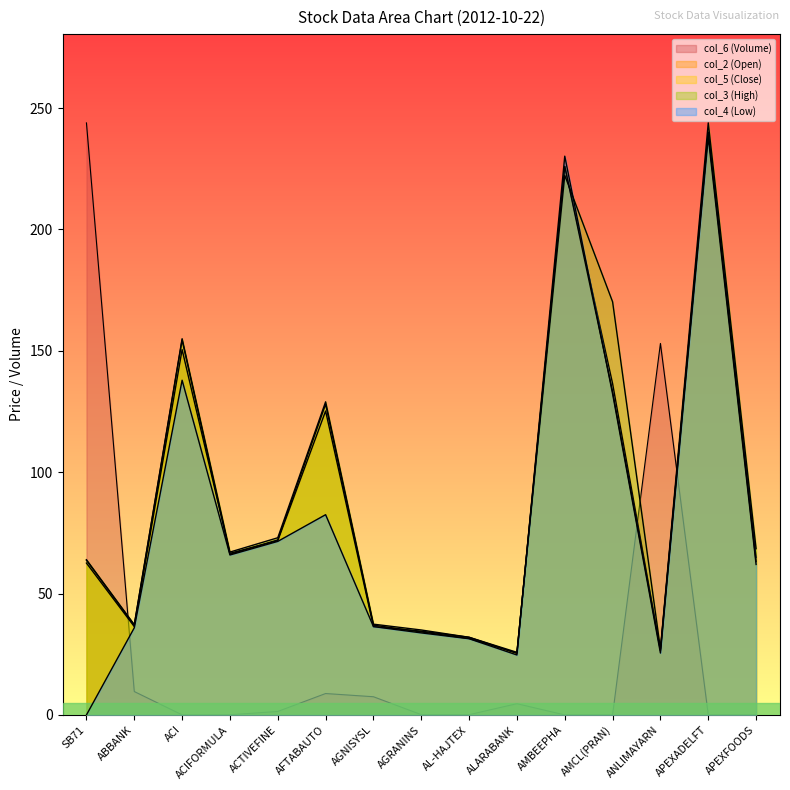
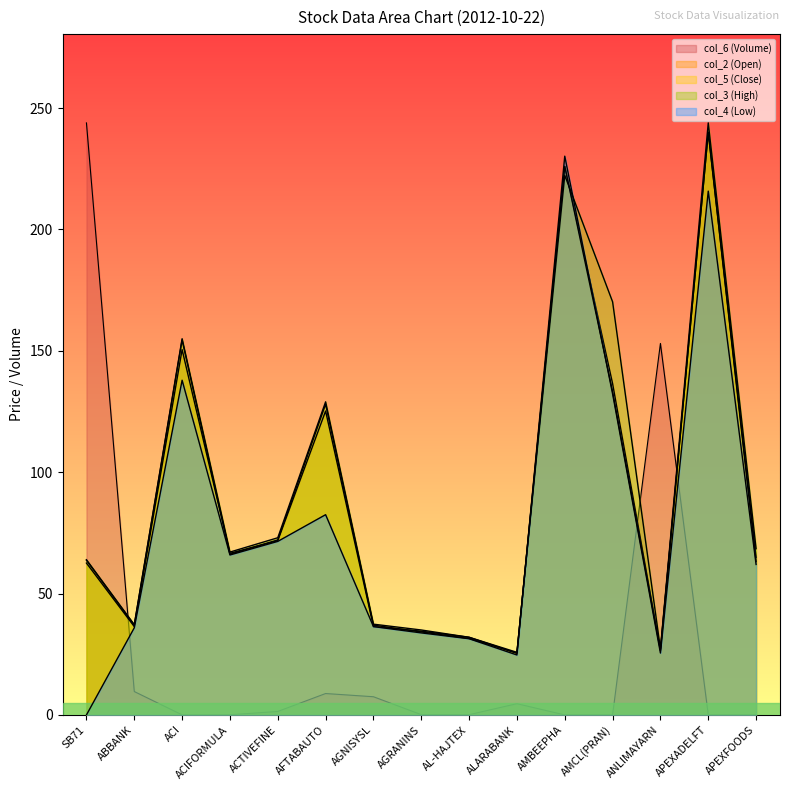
col_4 (Low), APEXADELFT: 238 -> 216
